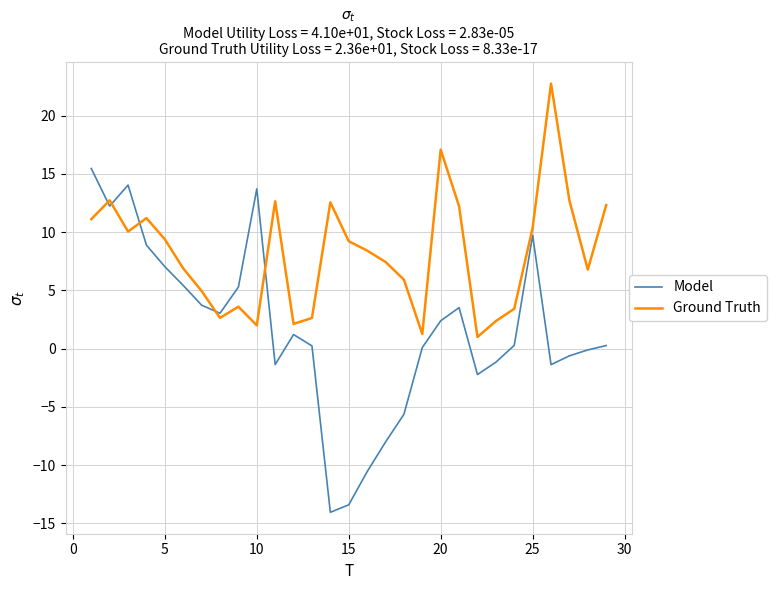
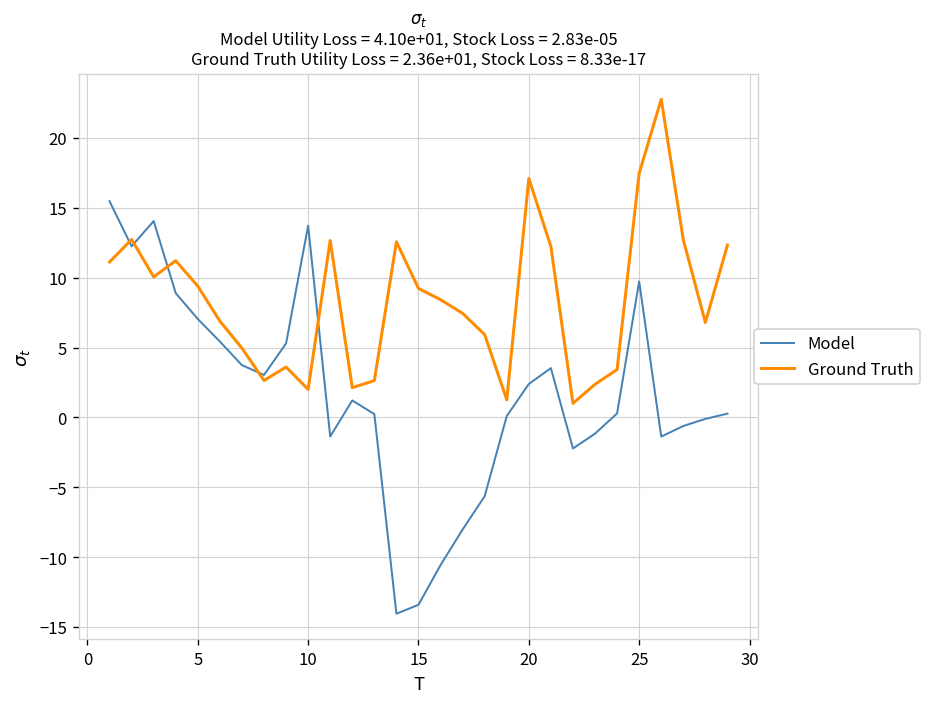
Ground Truth, 25: 10.4 -> 17.5
